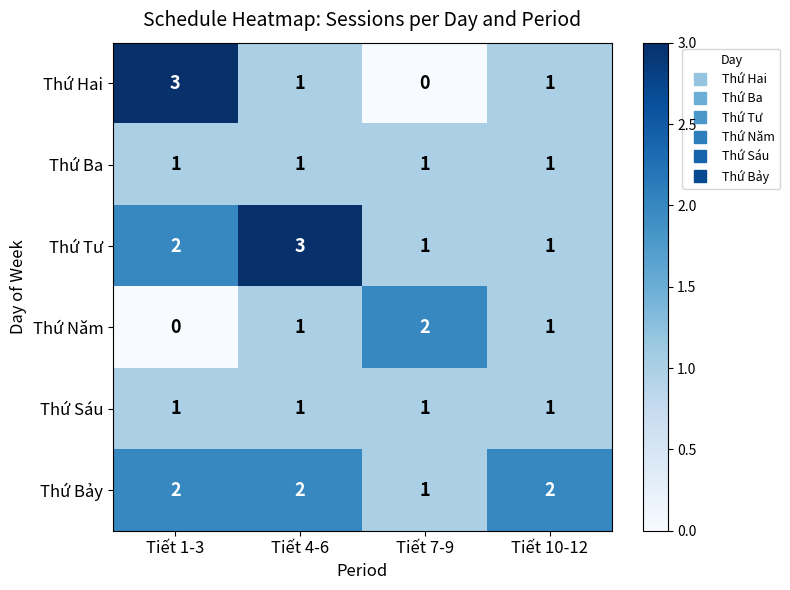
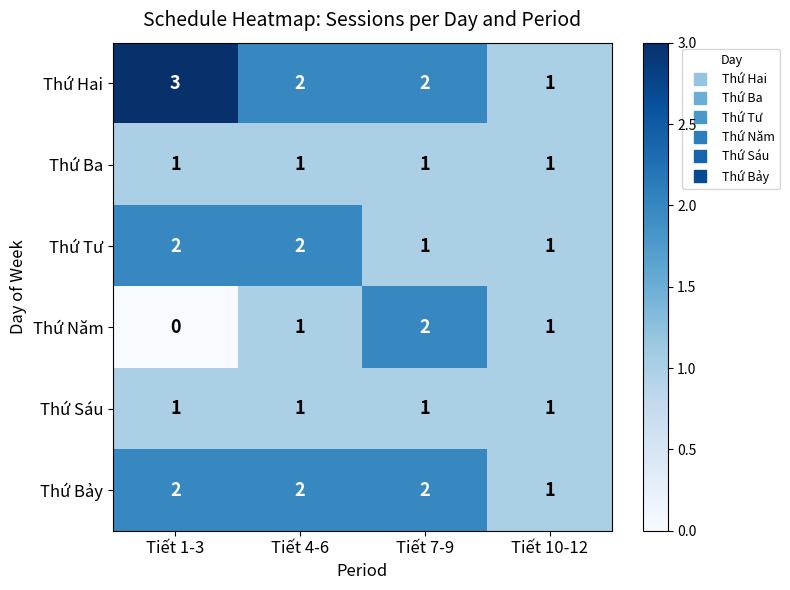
Thứ Hai, Tiết 4-6: 1 -> 2
Thứ Hai, Tiết 7-9: 0 -> 2
Thứ Tư, Tiết 4-6: 3 -> 2
Thứ Bảy, Tiết 7-9: 1 -> 2
Thứ Bảy, Tiết 10-12: 2 -> 1
